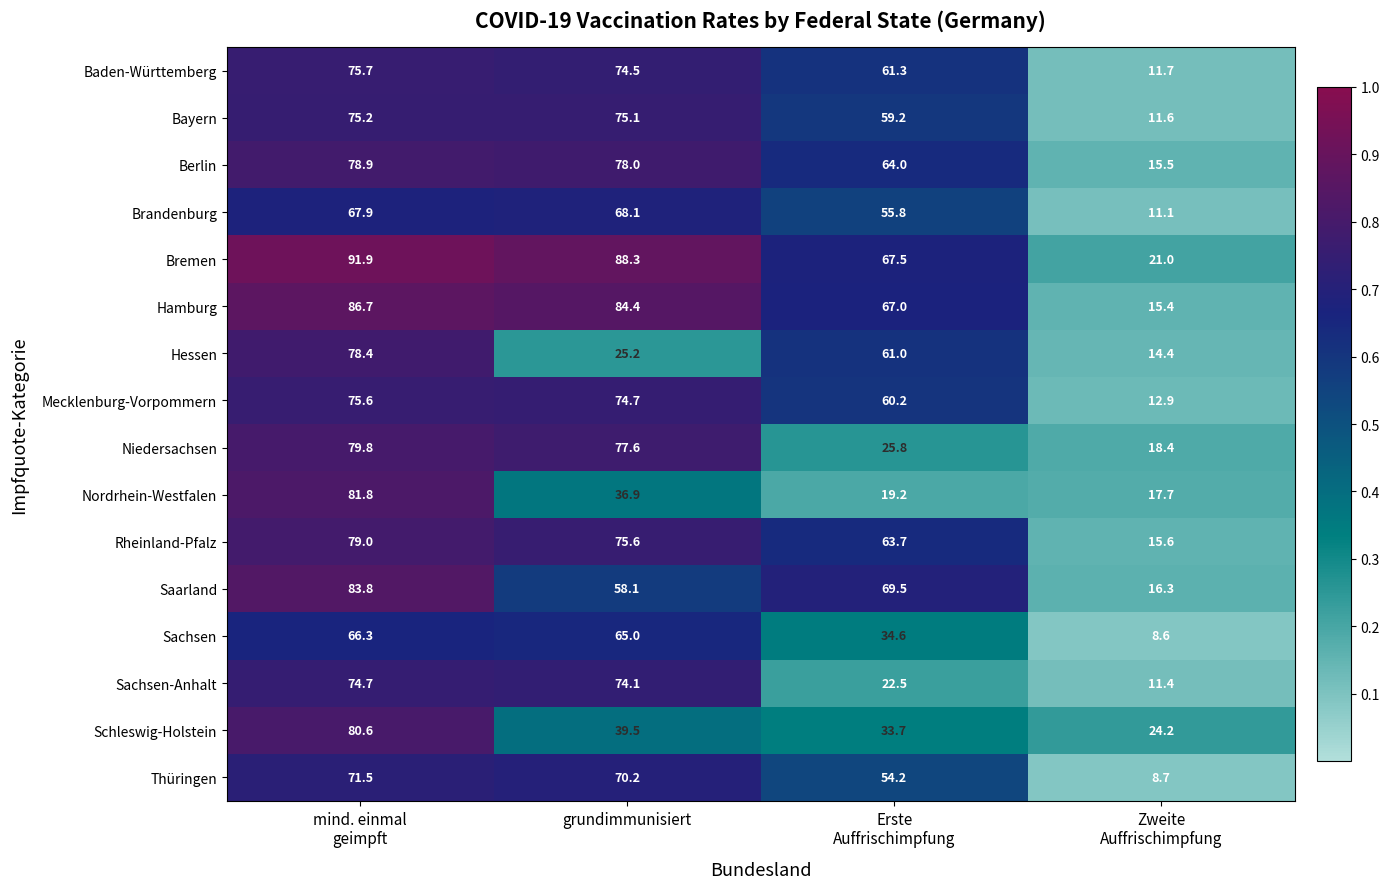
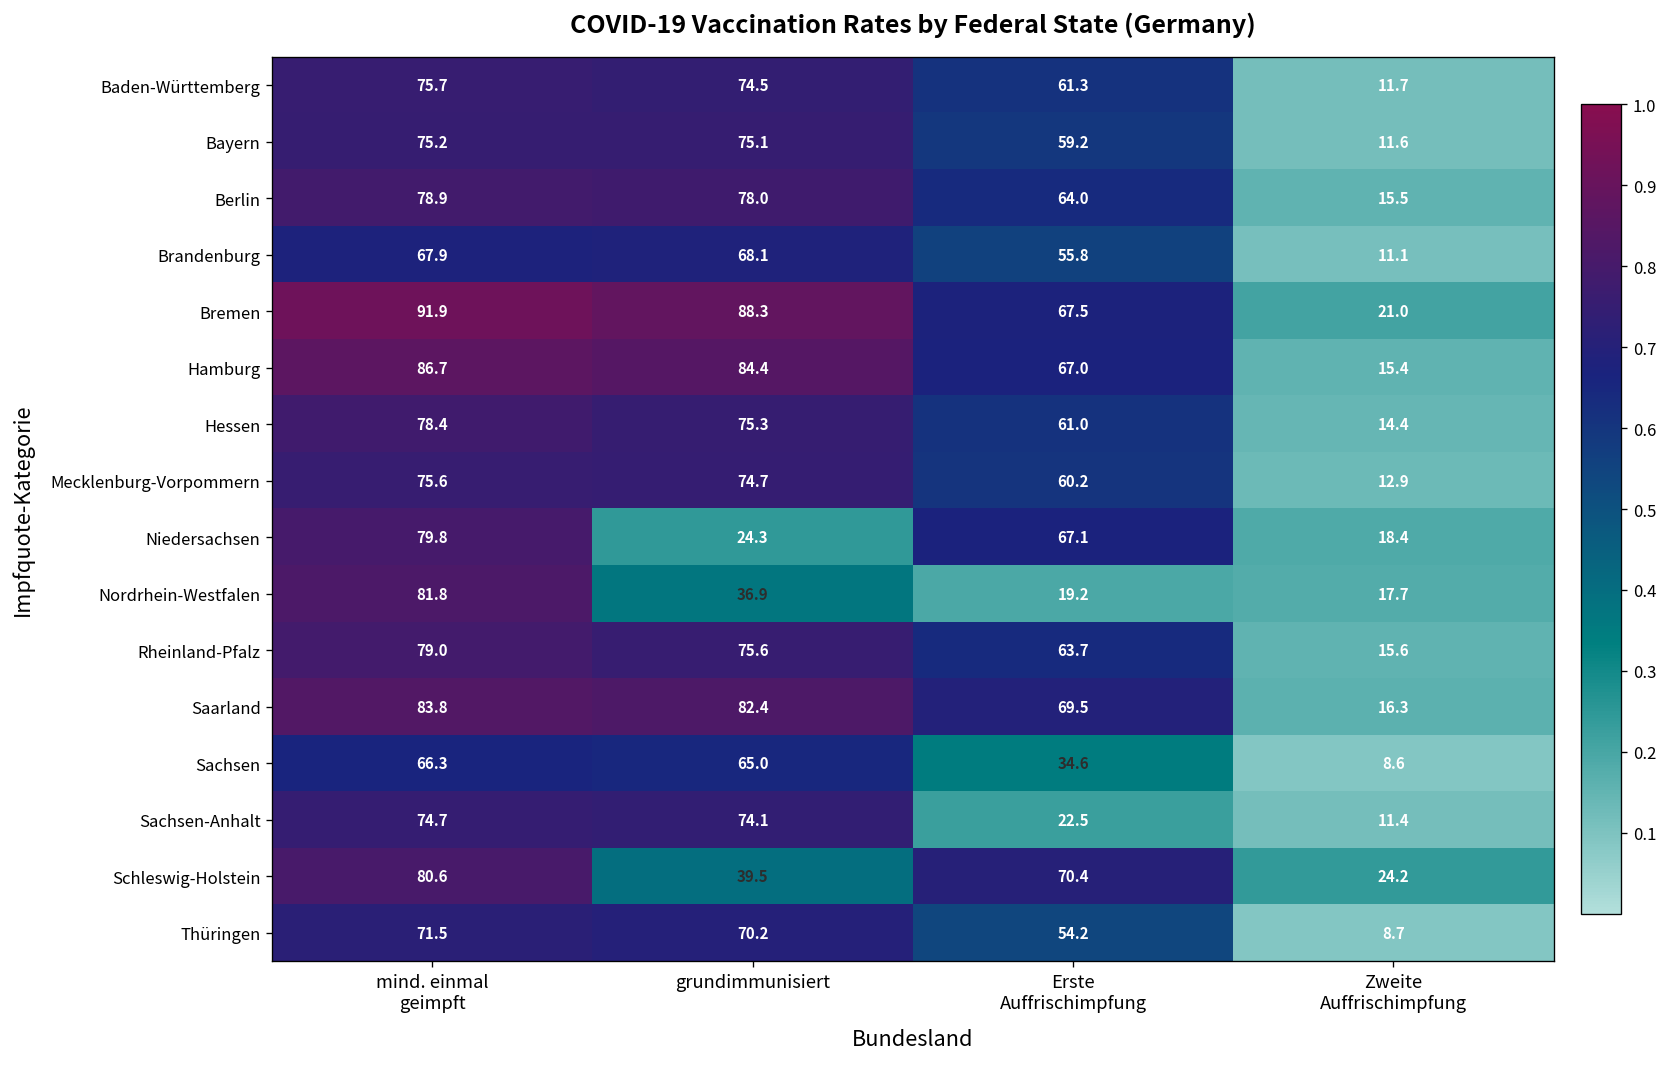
Hessen, grundimmunisiert: 25.2 -> 75.3
Niedersachsen, grundimmunisiert: 77.6 -> 24.3
Niedersachsen, Erste Auffrischimpfung: 25.8 -> 67.1
Saarland, grundimmunisiert: 58.1 -> 82.4
Schleswig-Holstein, Erste Auffrischimpfung: 33.7 -> 70.4
